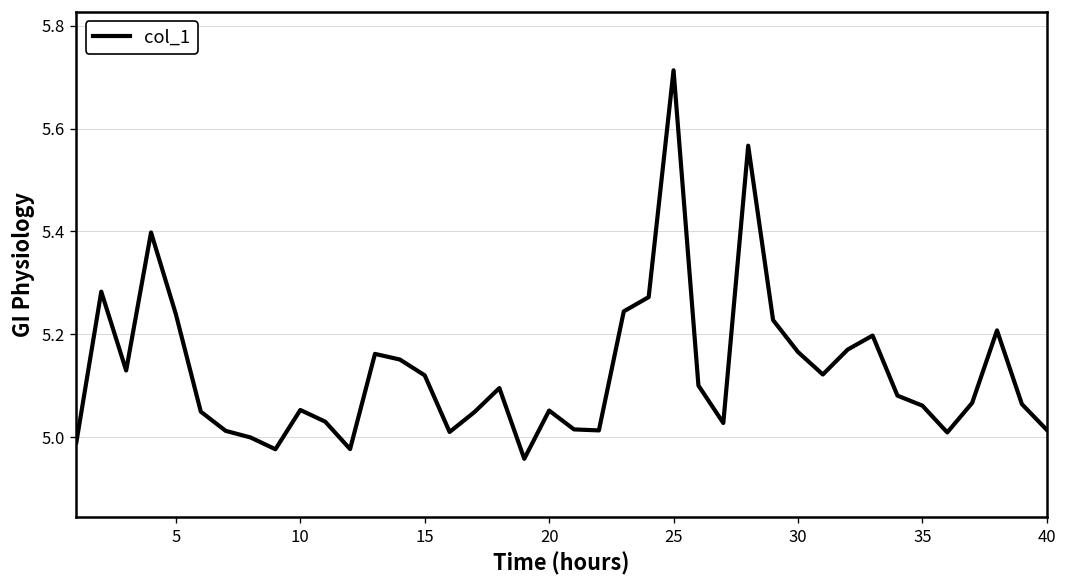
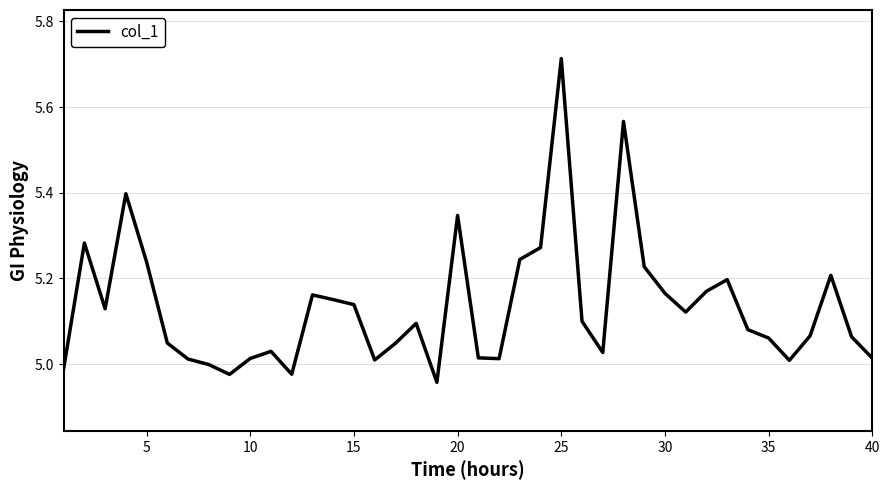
10: 5.05 -> 5.01
15: 5.12 -> 5.14
20: 5.05 -> 5.35
